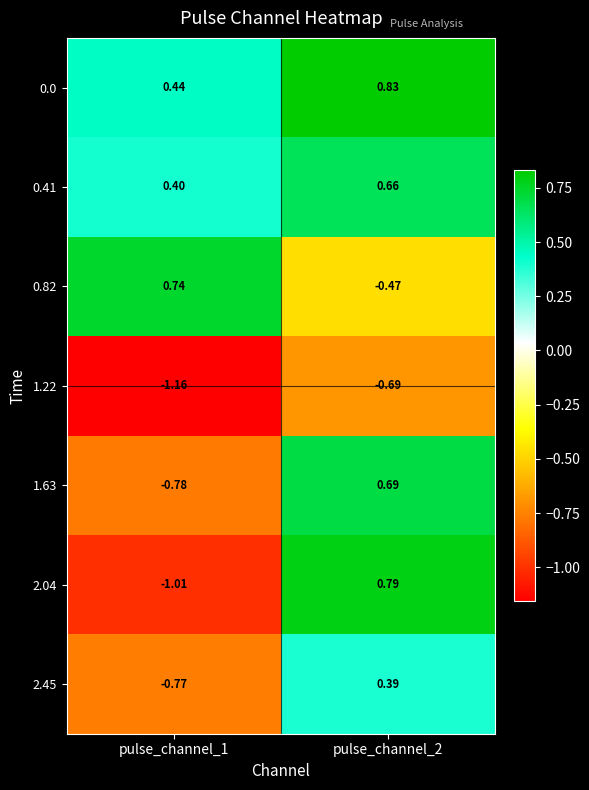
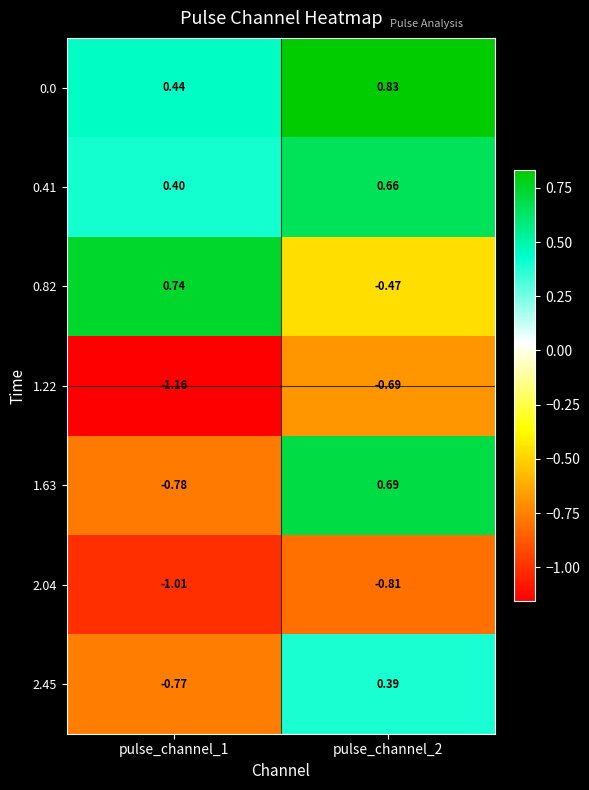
2.04, pulse_channel_2: 0.79 -> -0.81
